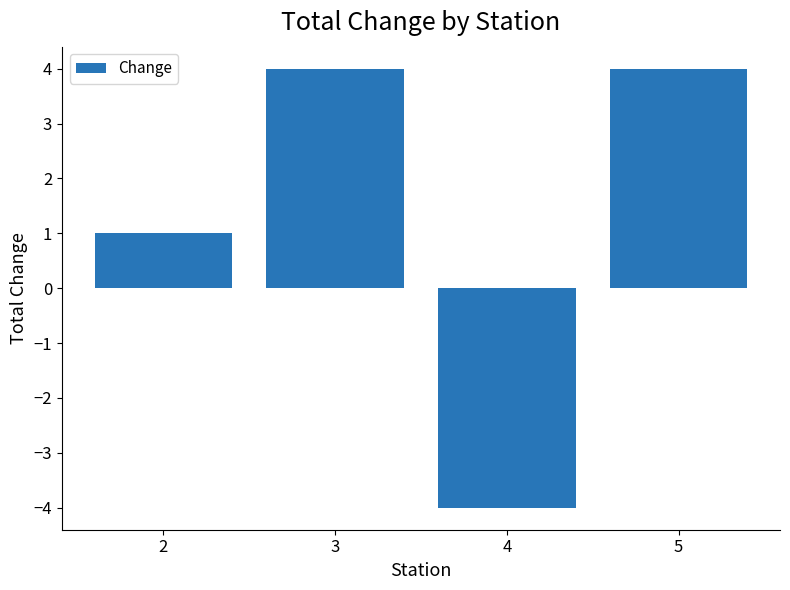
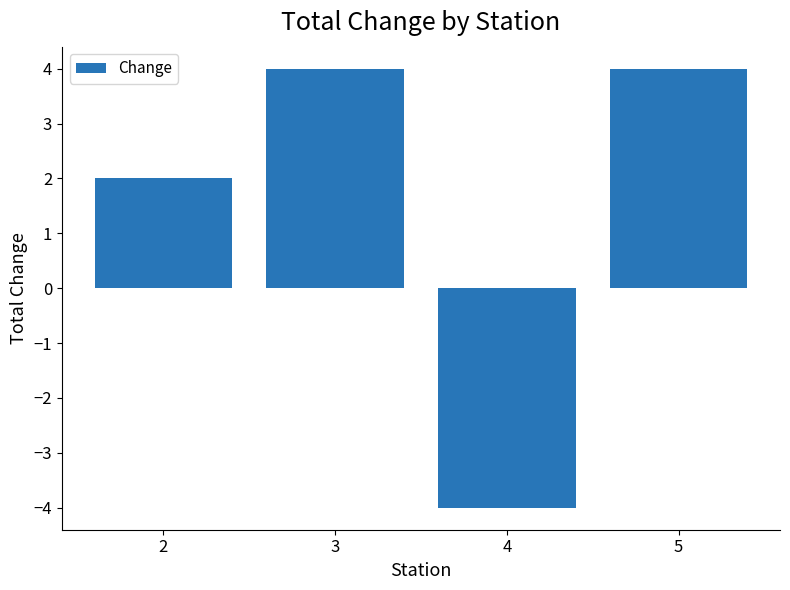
2: 1 -> 2
